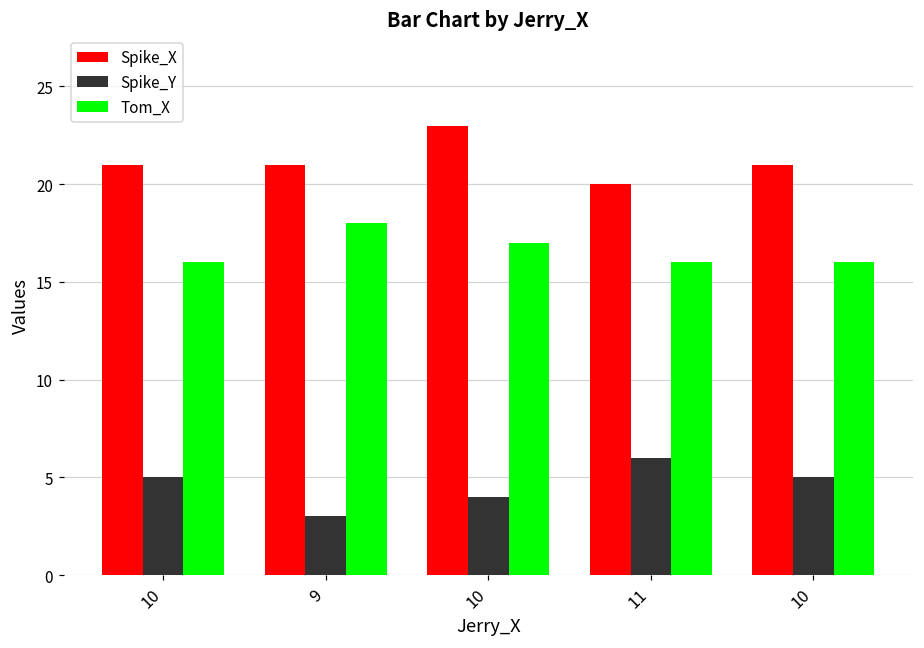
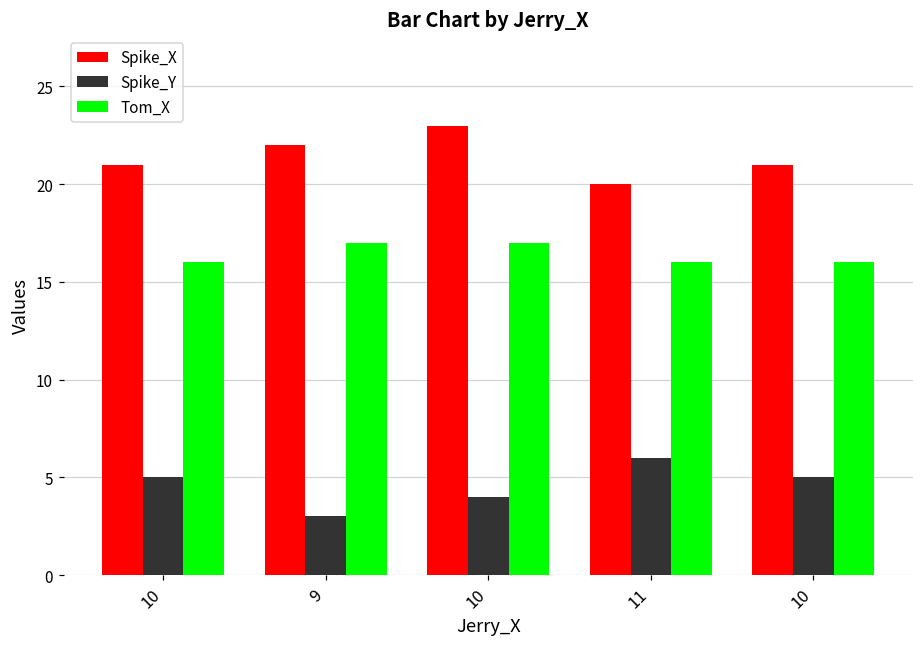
Spike_X, 9: 21 -> 22
Tom_X, 9: 18 -> 17
